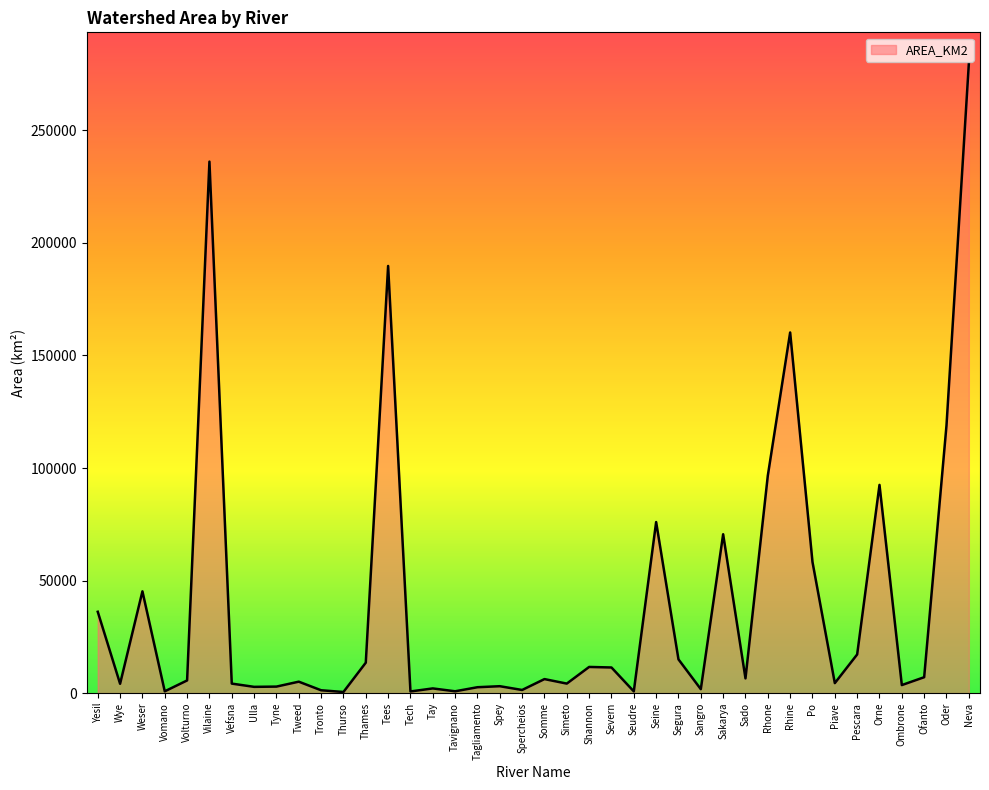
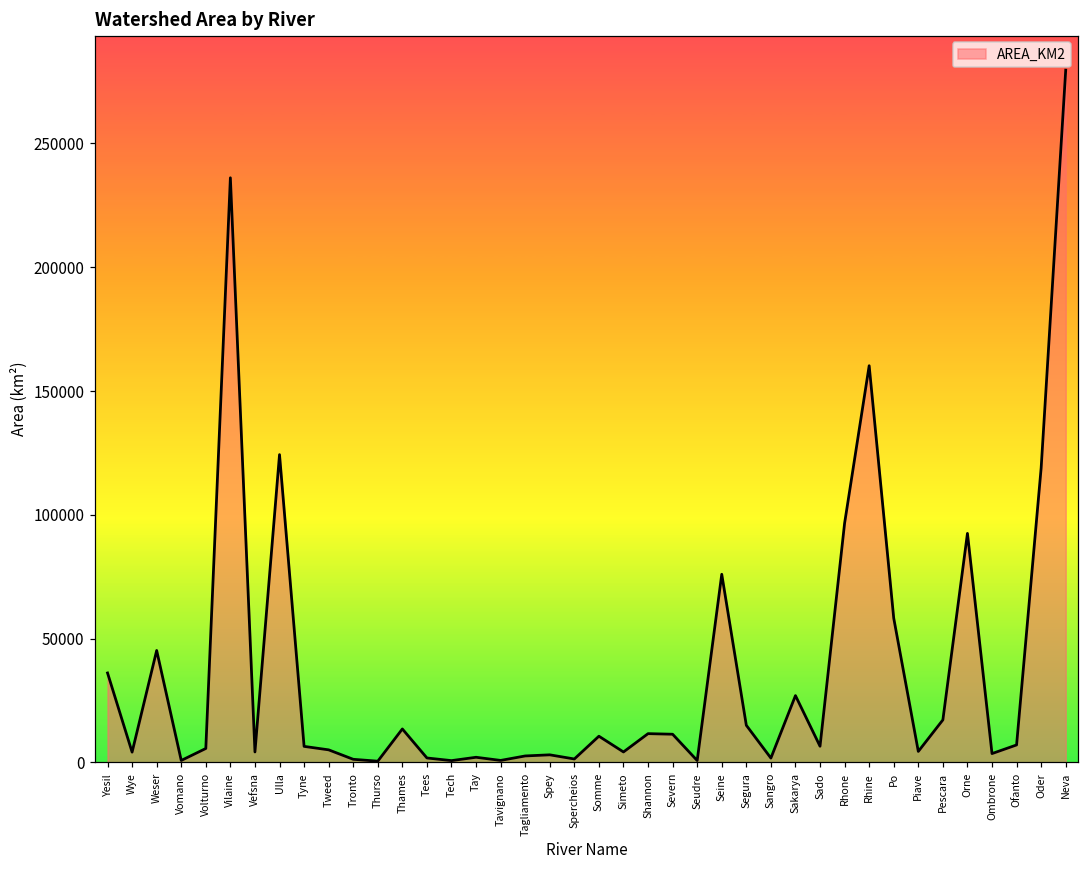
Ulla: 3000 -> 124000
Tyne: 3000 -> 6000
Tees: 190000 -> 2000
Somme: 6000 -> 11000
Sakarya: 71000 -> 27000
